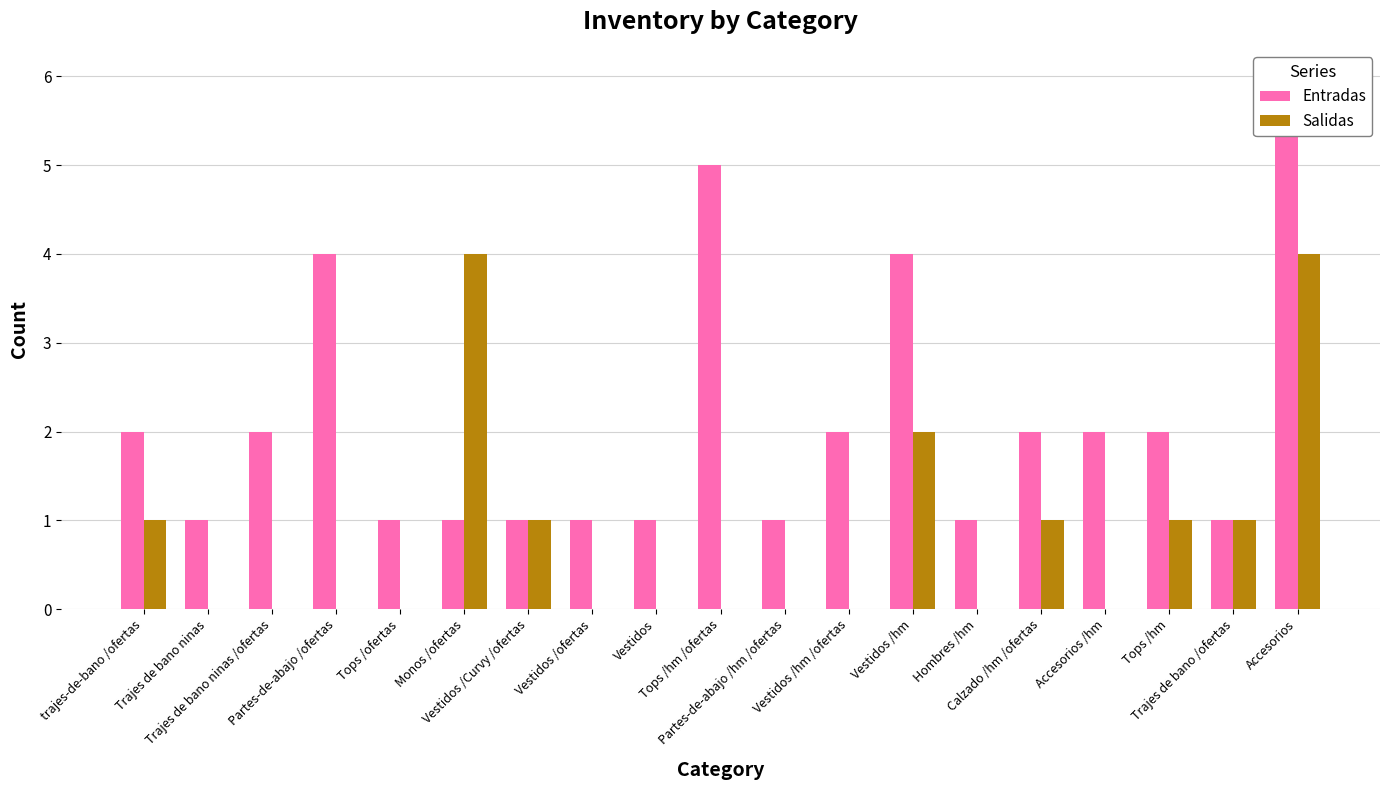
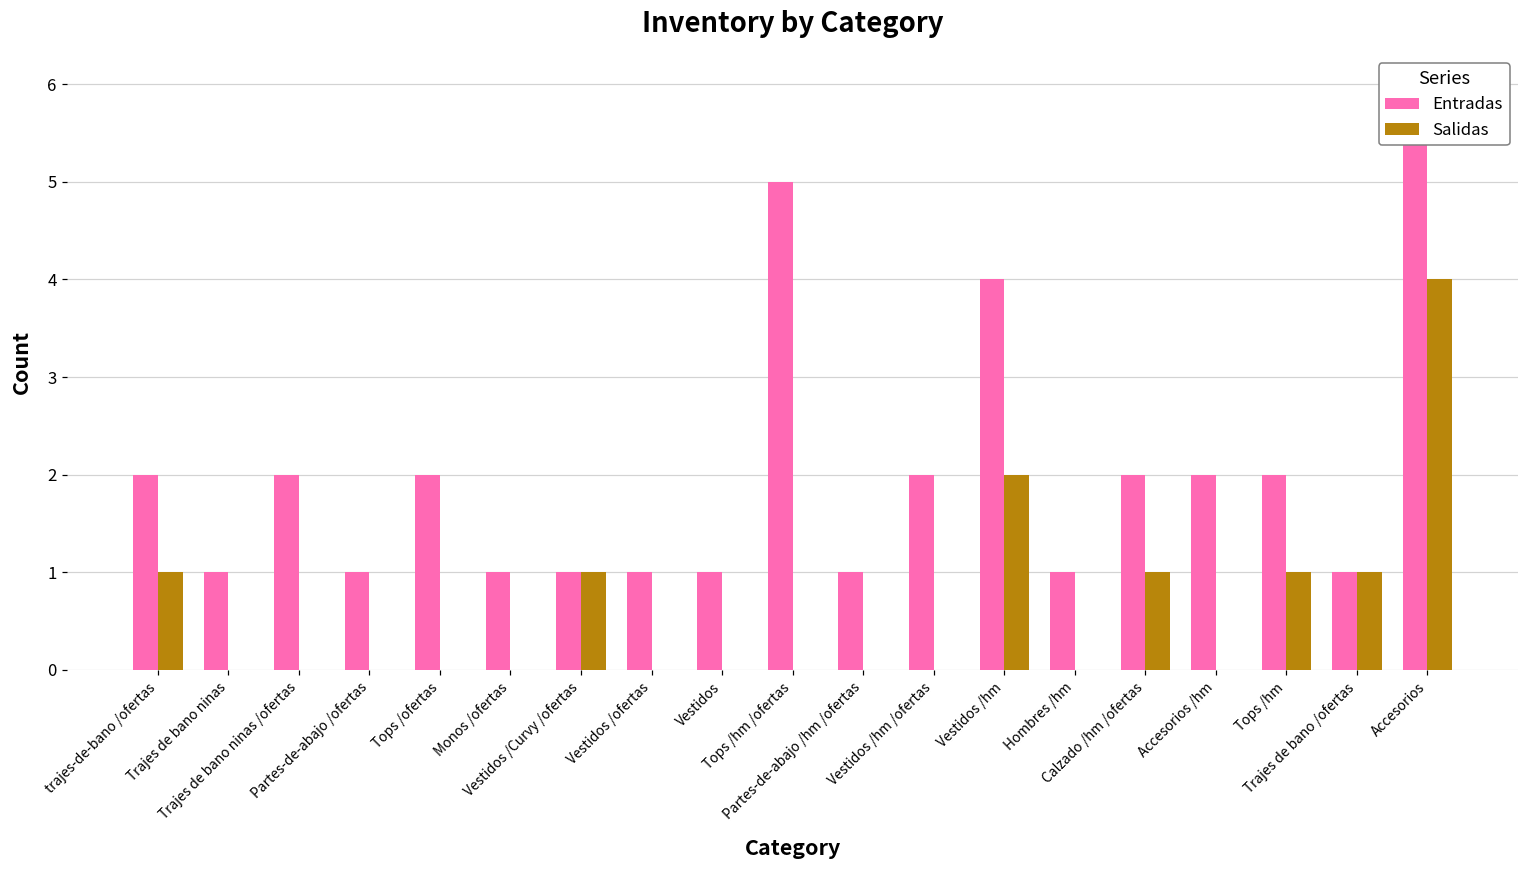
Entradas, Partes-de-abajo /ofertas: 4 -> 1
Entradas, Tops /ofertas: 1 -> 2
Salidas, Monos /ofertas: 4 -> 0
